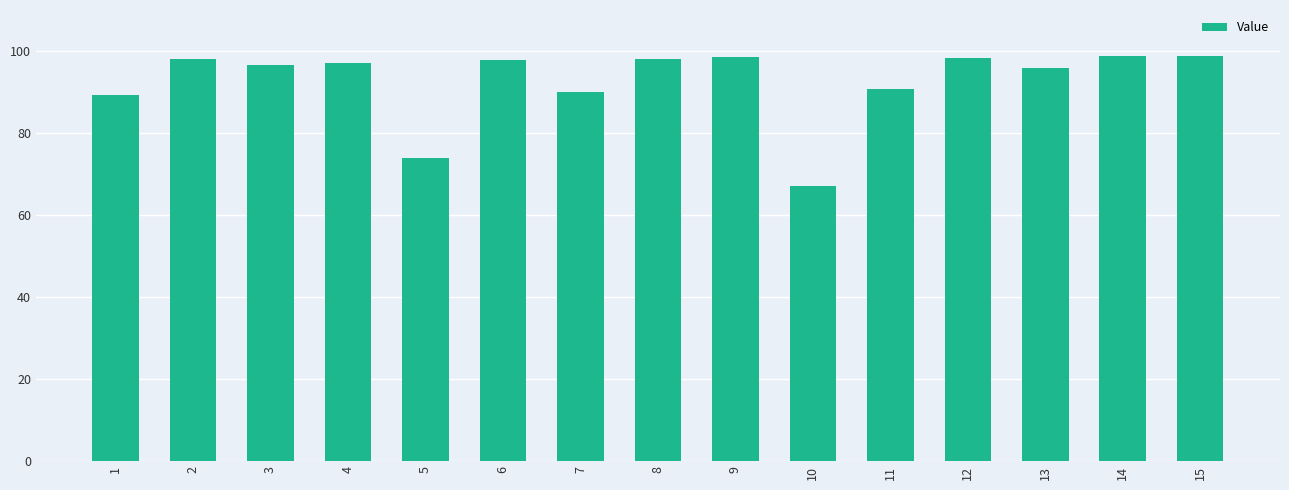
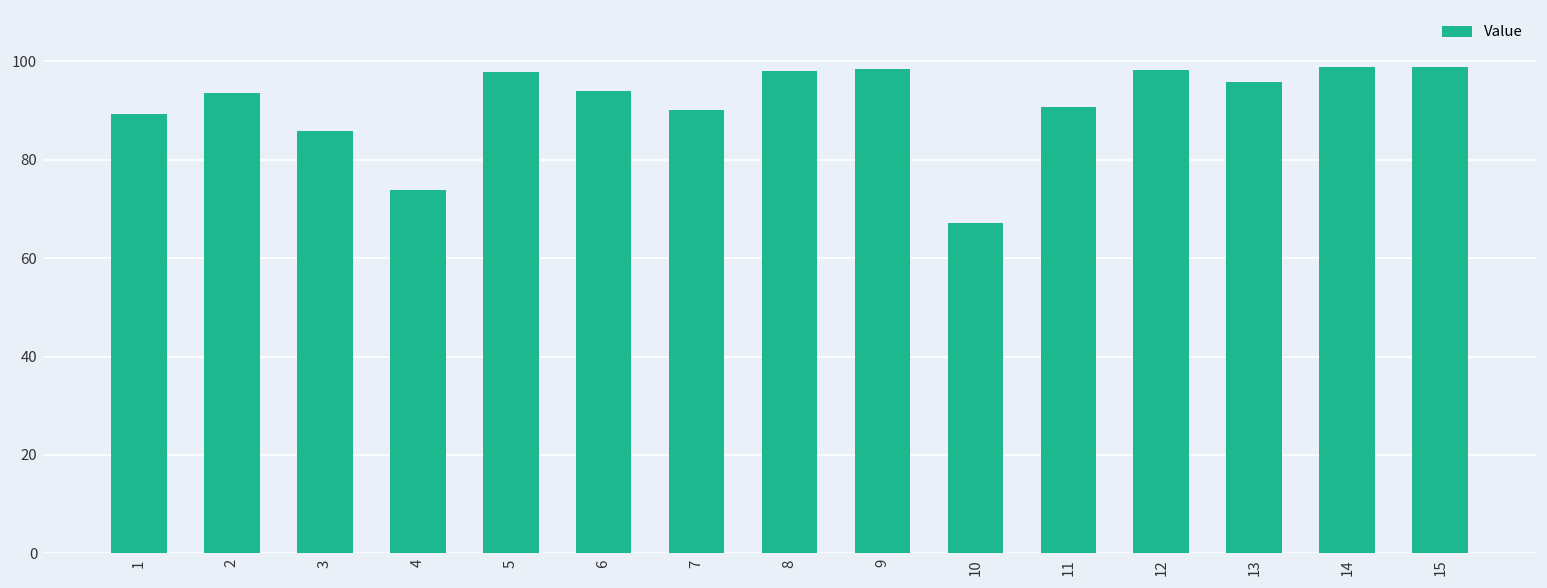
2: 98 -> 94
3: 97 -> 86
4: 97 -> 74
5: 74 -> 98
6: 98 -> 94
